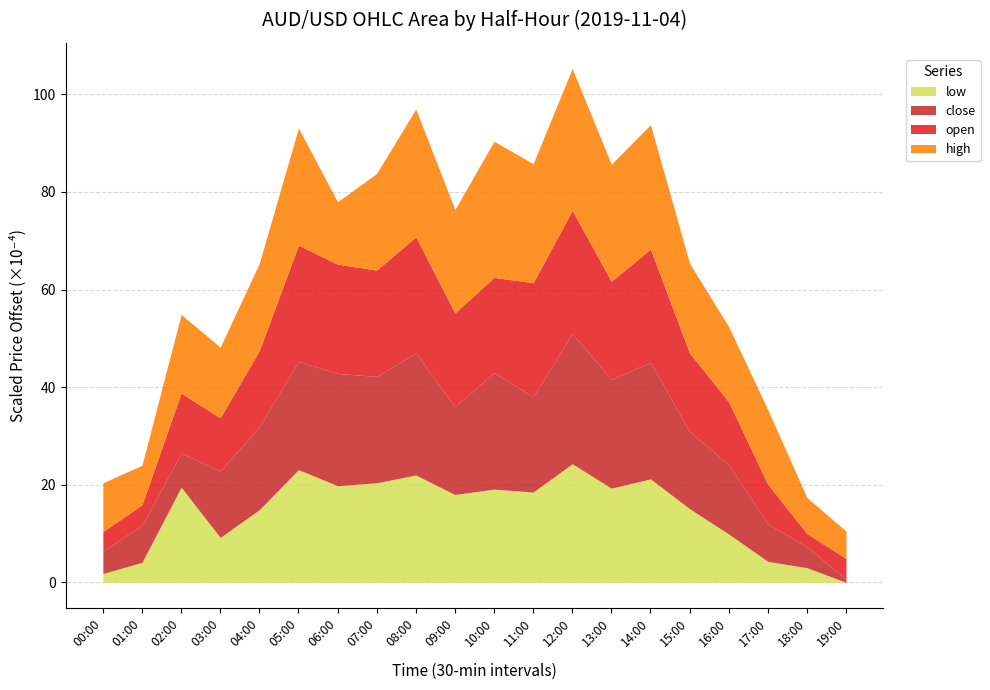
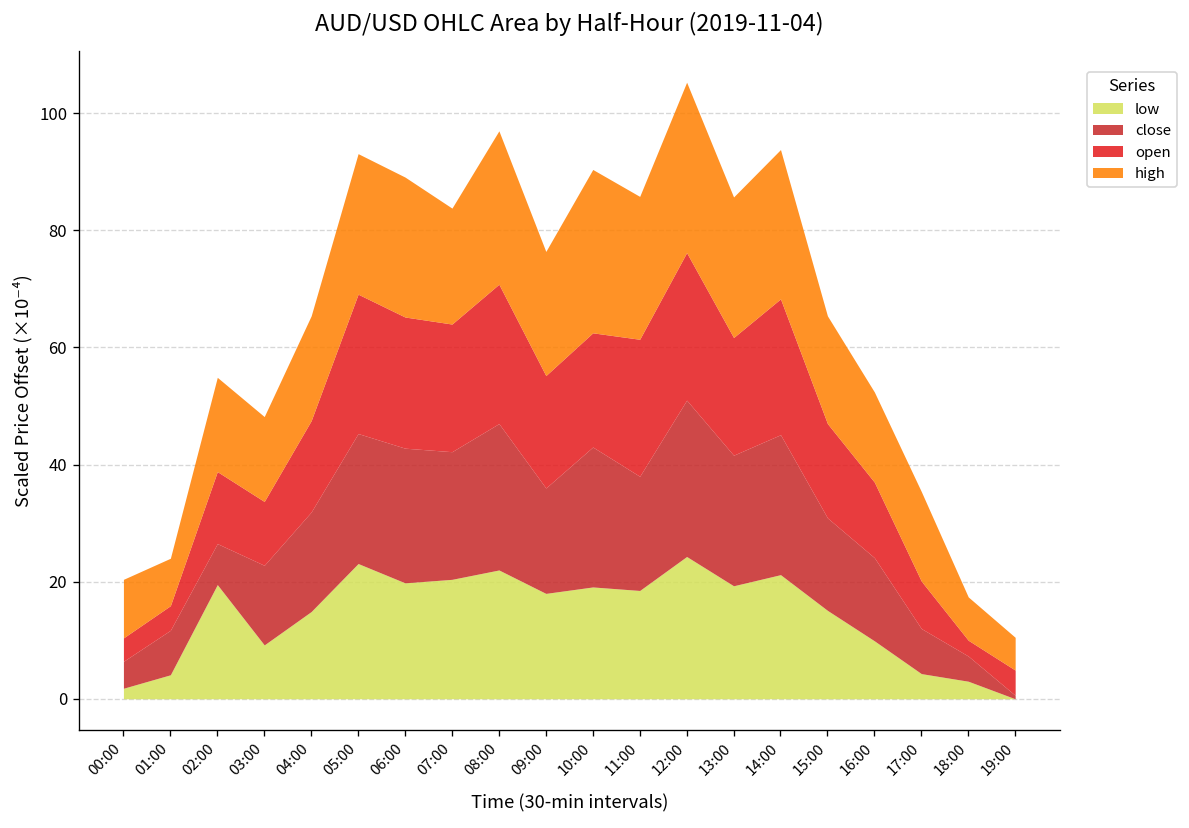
high, 06:00: 13 -> 24
